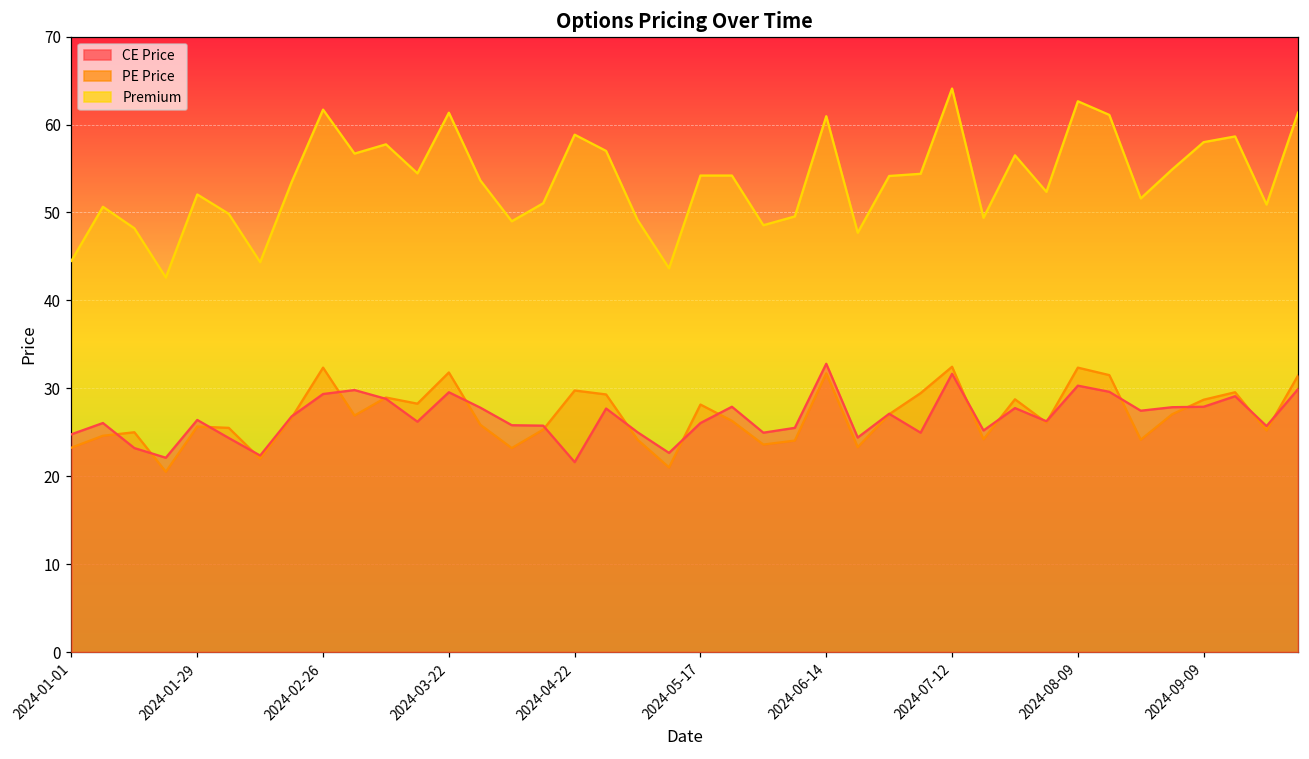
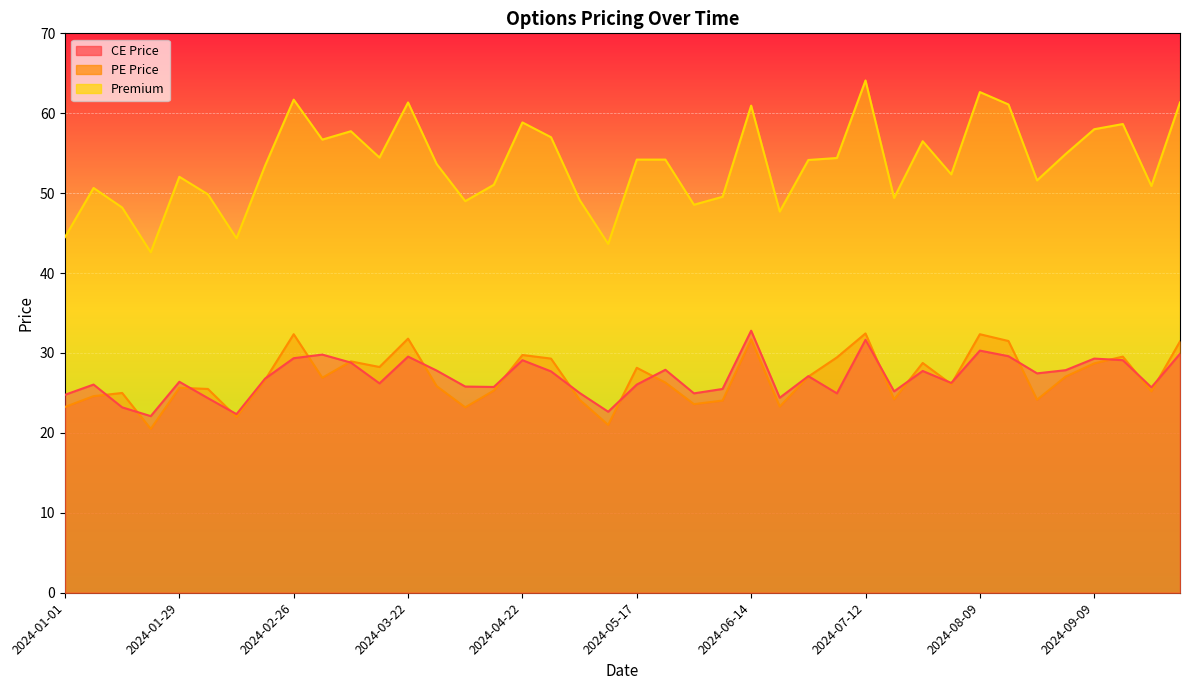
CE Price, 2024-04-22: 22 -> 29
CE Price, 2024-09-09: 28 -> 29
